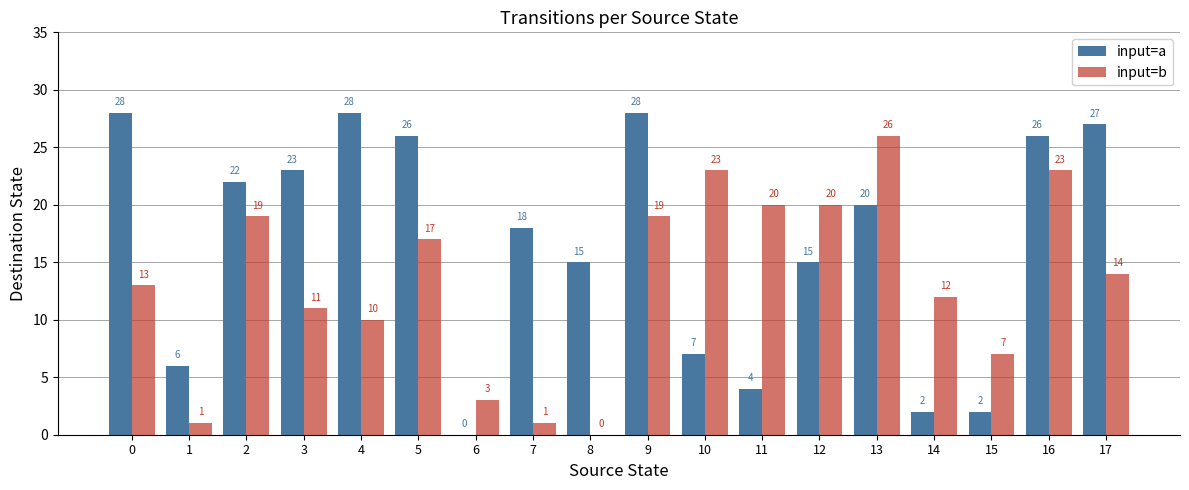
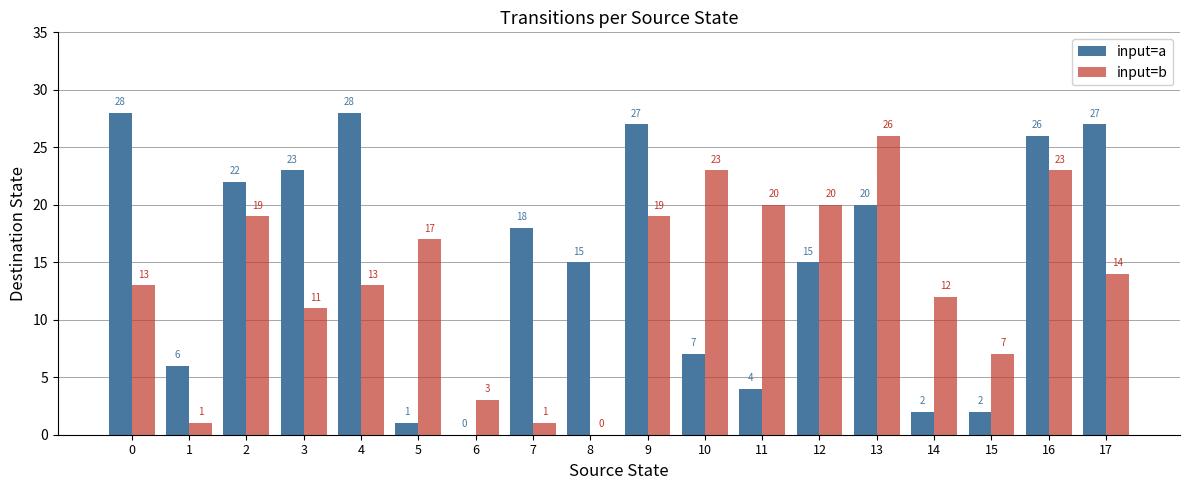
input=b, 4: 10 -> 13
input=a, 5: 26 -> 1
input=a, 9: 28 -> 27
